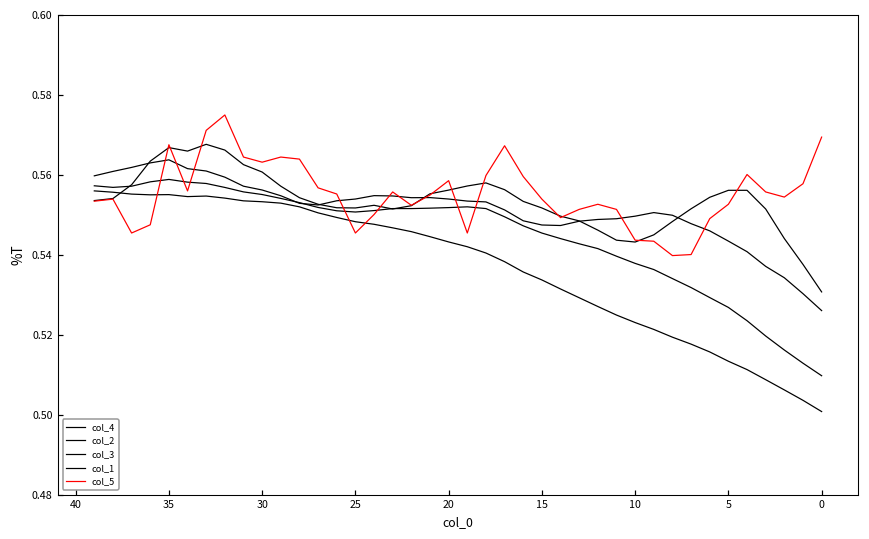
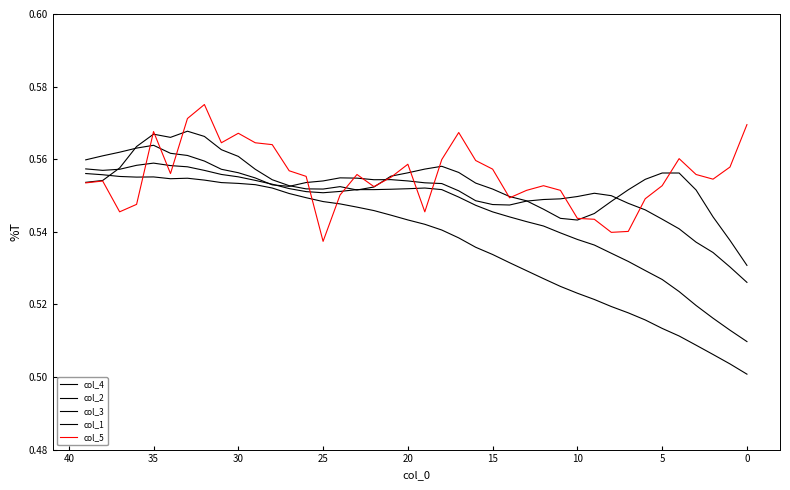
col_5, 30: 0.563 -> 0.567
col_5, 25: 0.546 -> 0.537
col_5, 15: 0.554 -> 0.557
